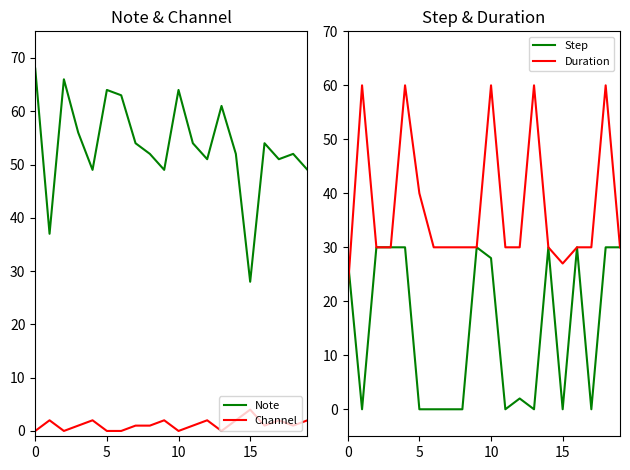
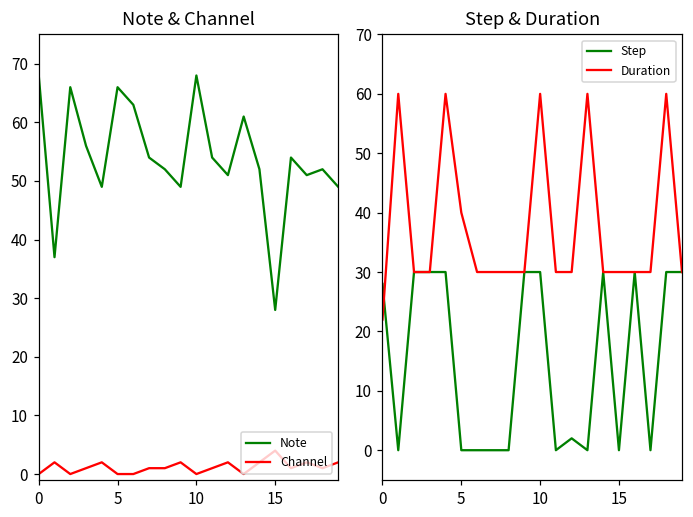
Note & Channel, Note, 5: 64 -> 66
Note & Channel, Note, 10: 64 -> 68
Step & Duration, Step, 10: 28 -> 30
Step & Duration, Duration, 15: 27 -> 30
